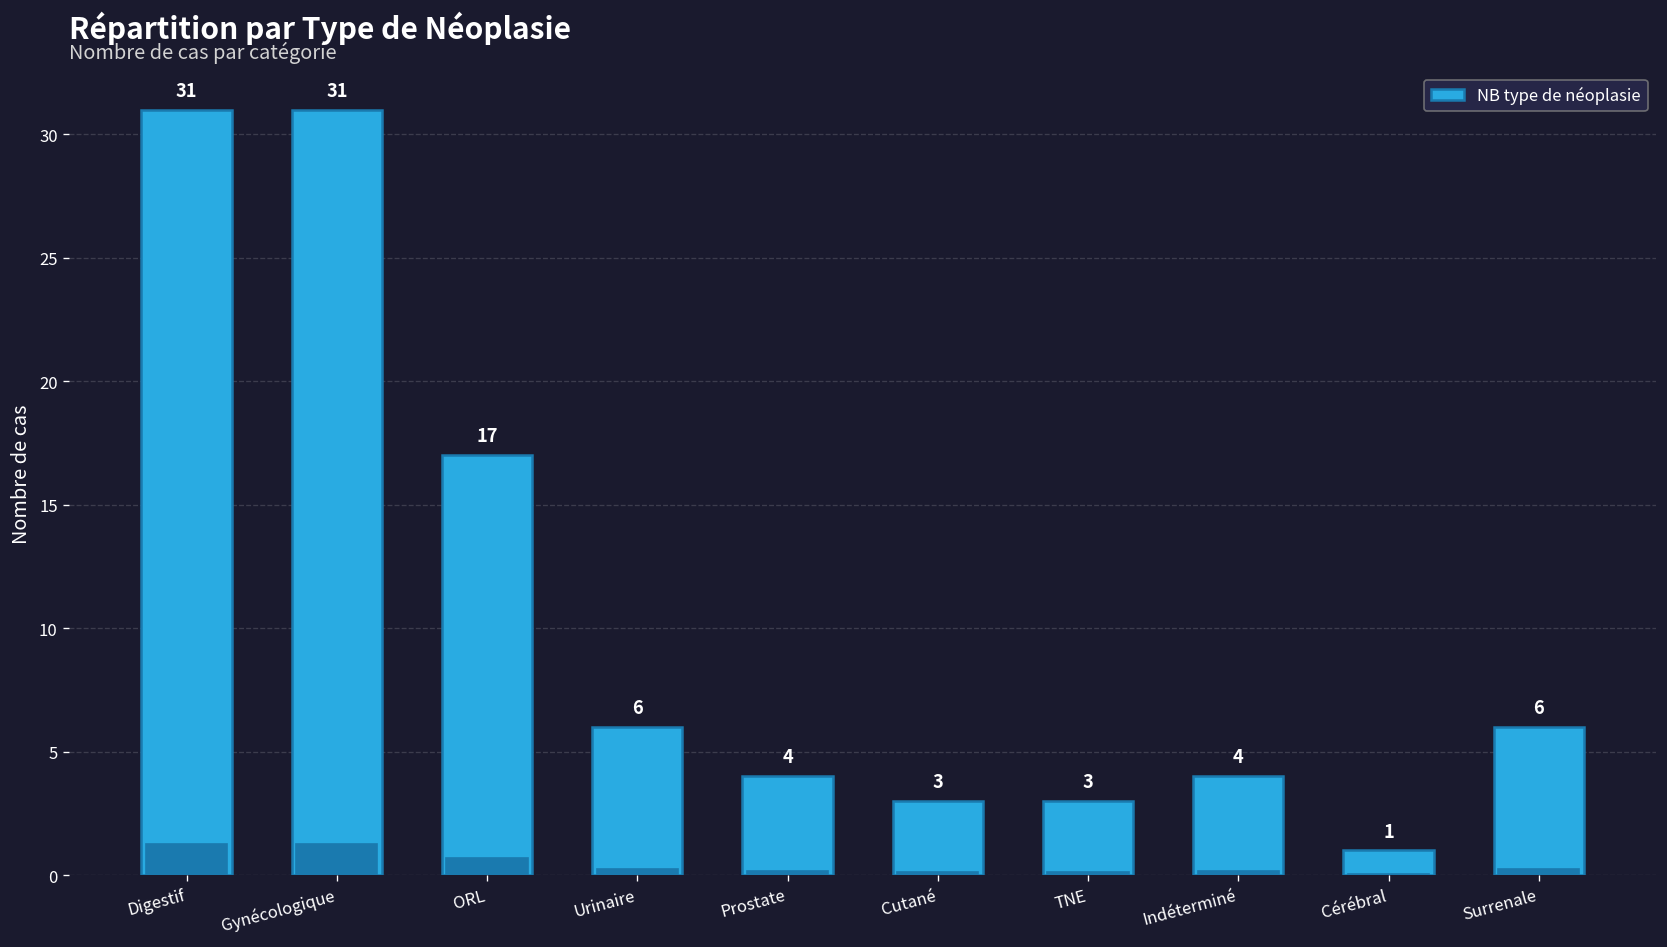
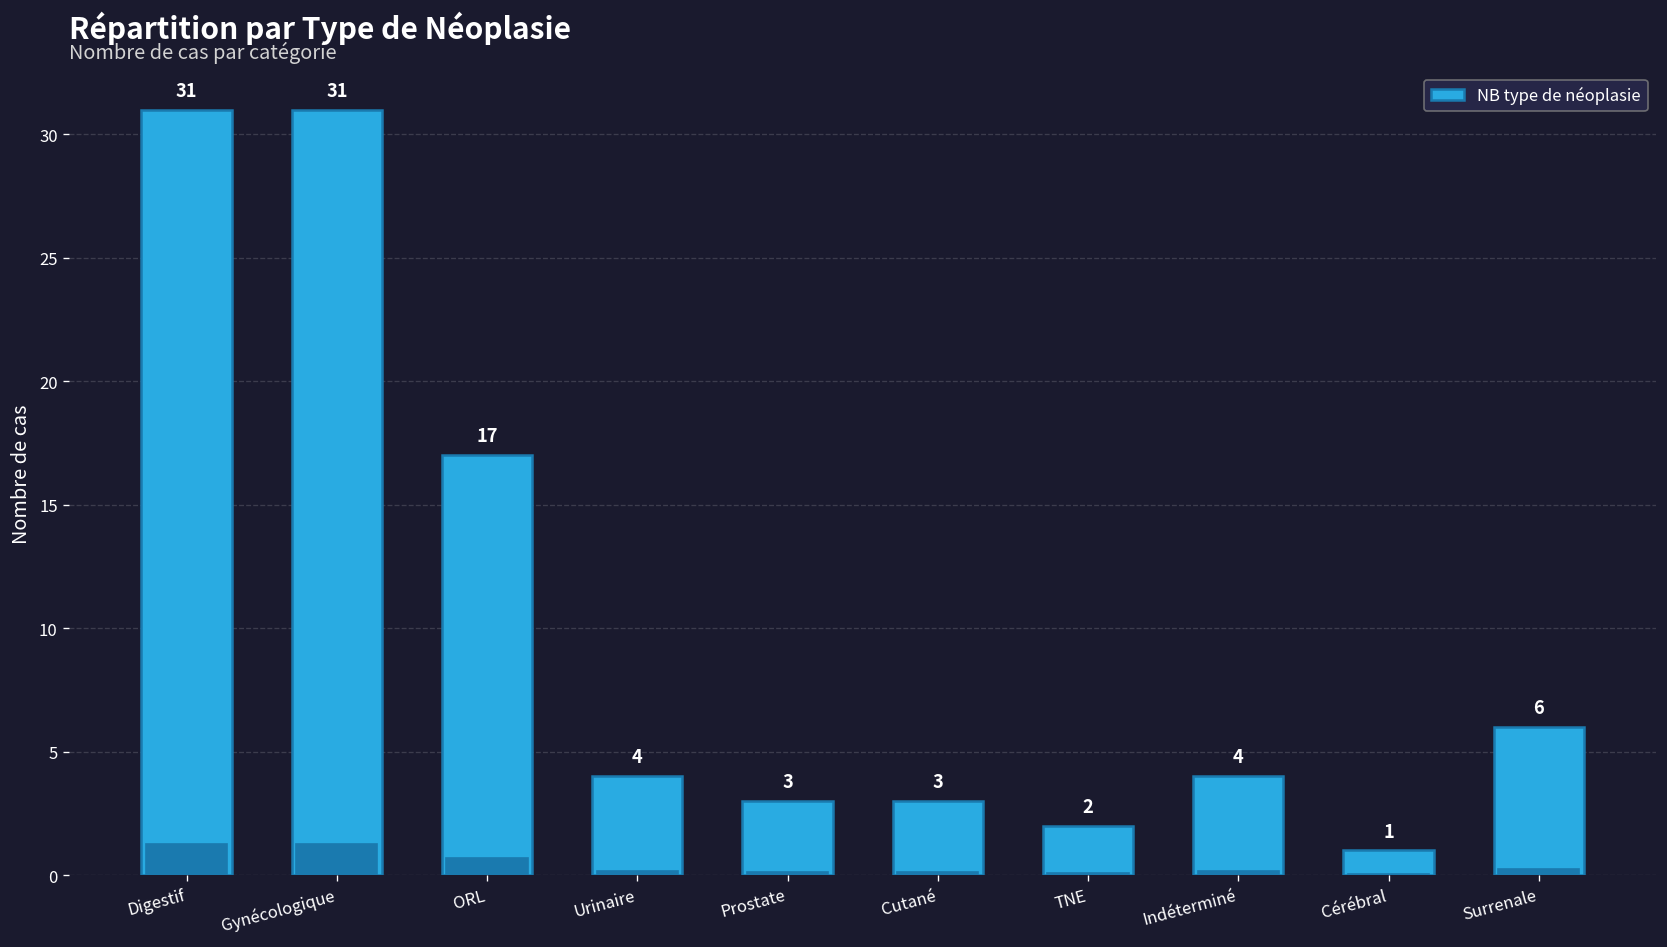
Urinaire: 6 -> 4
Prostate: 4 -> 3
TNE: 3 -> 2
